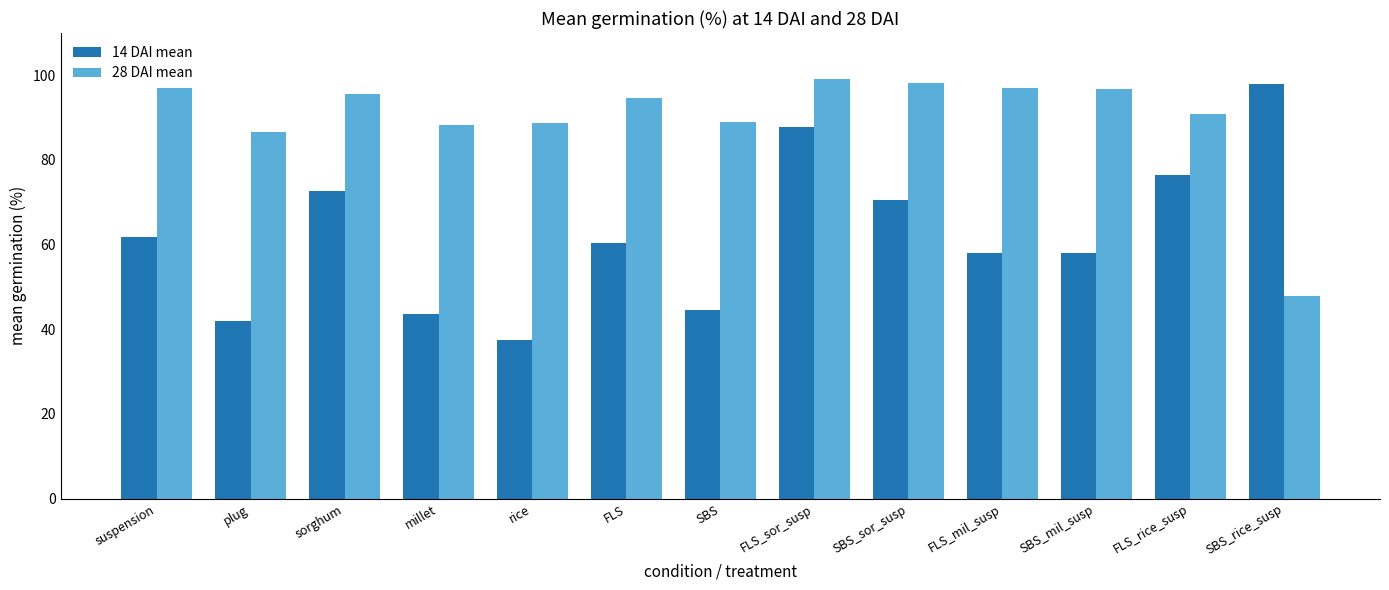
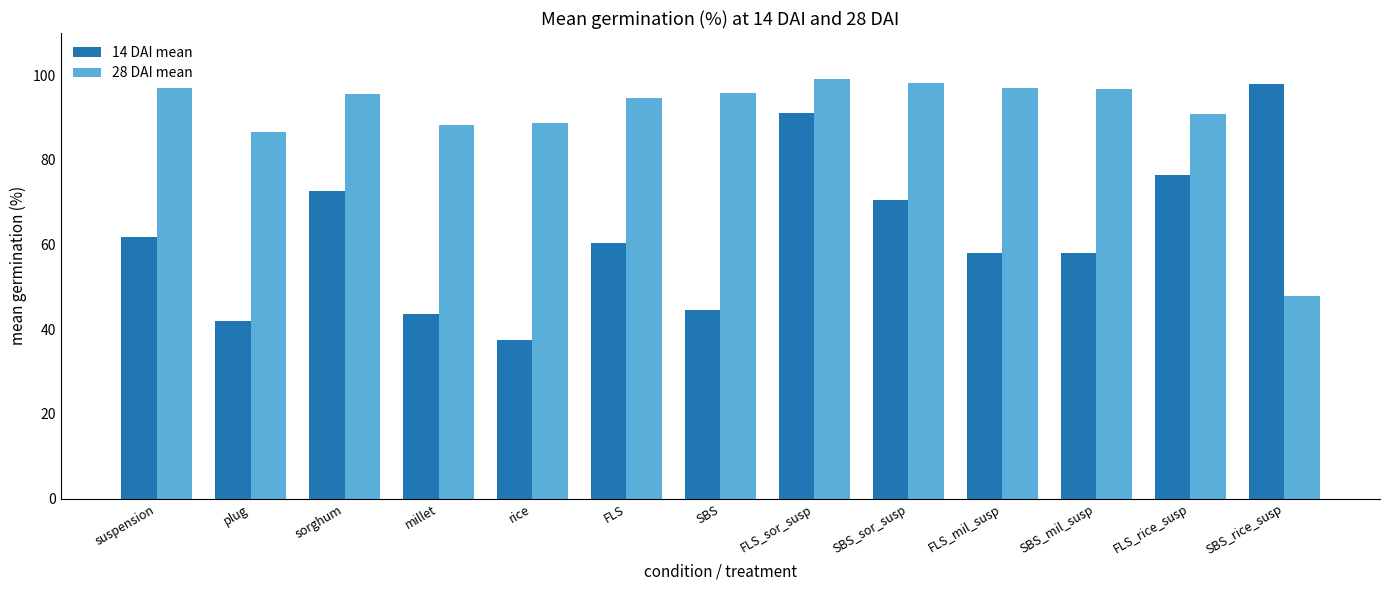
28 DAI mean, SBS: 89 -> 96
14 DAI mean, FLS_sor_susp: 88 -> 91
